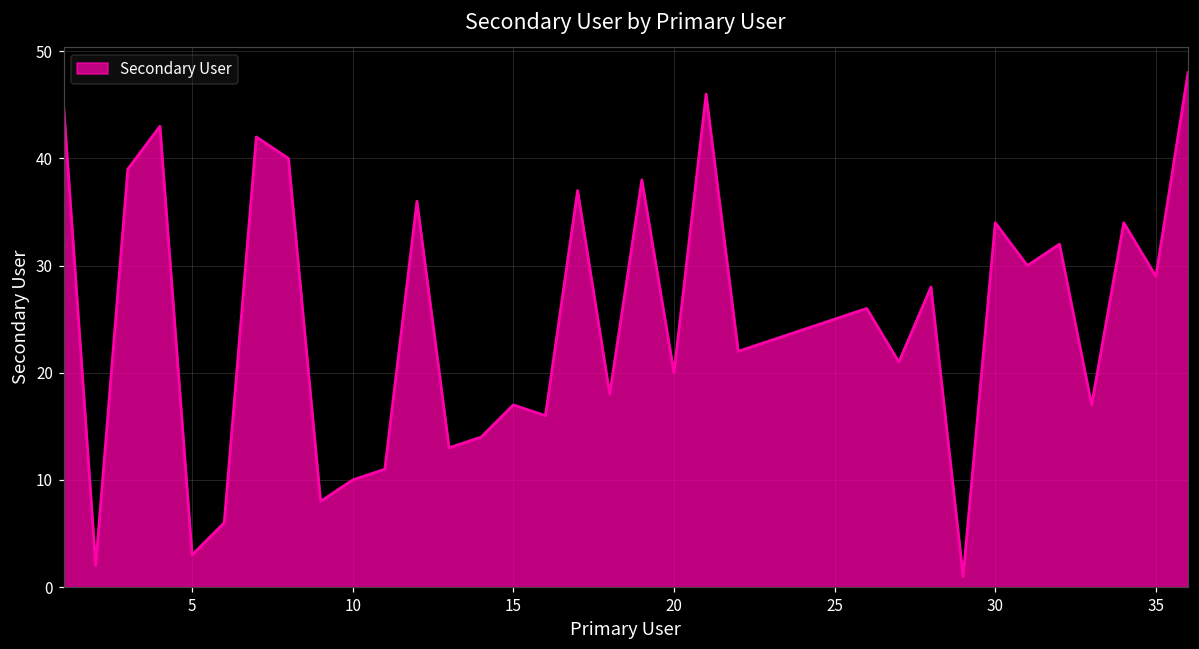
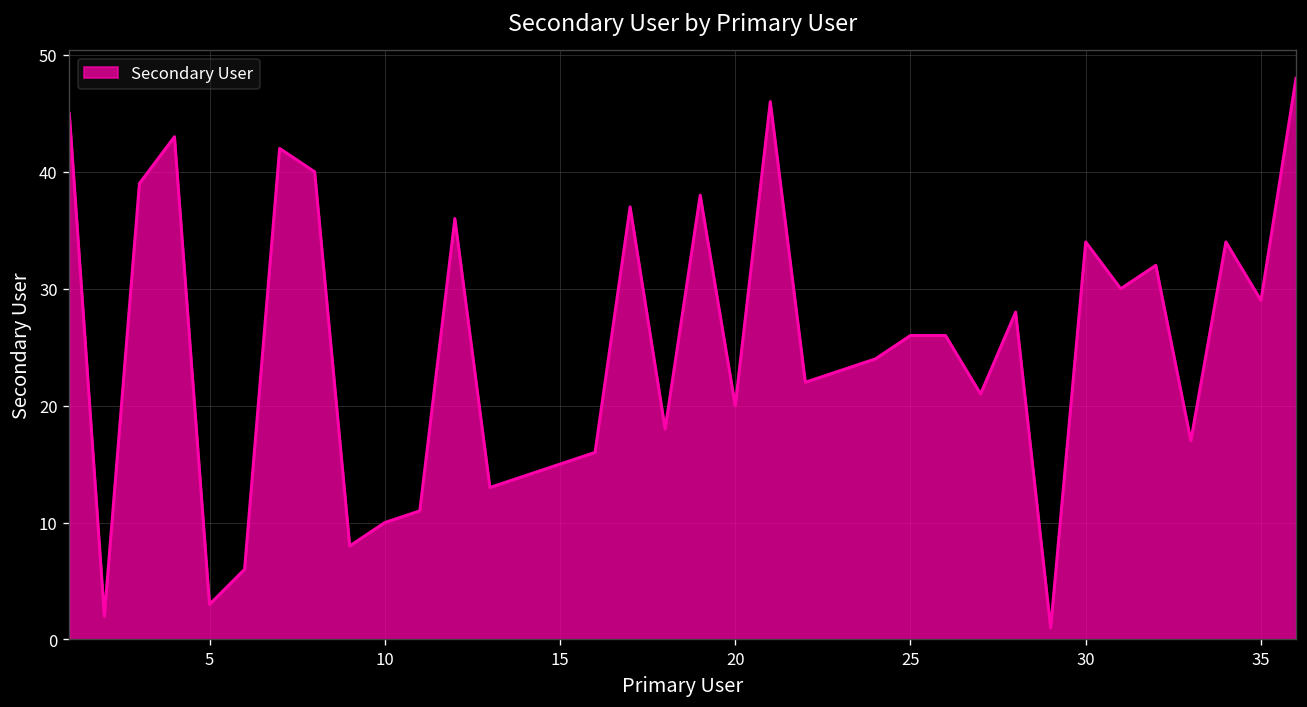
15: 17 -> 15
25: 25 -> 26
